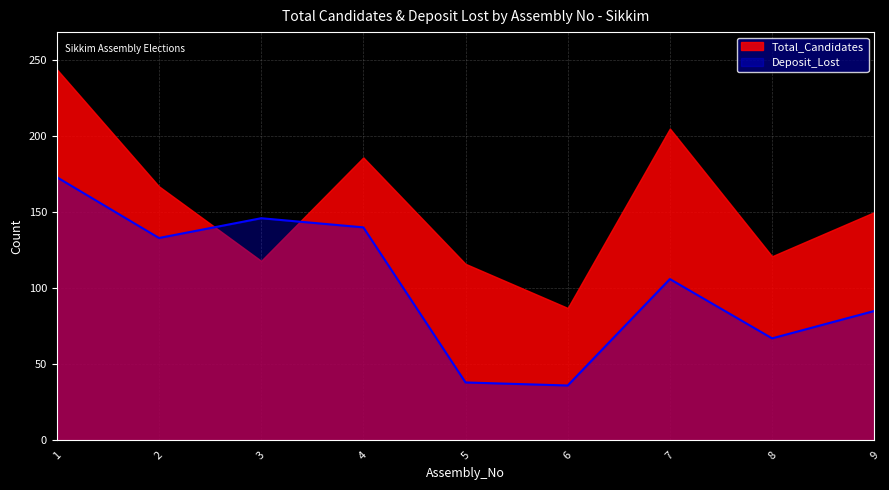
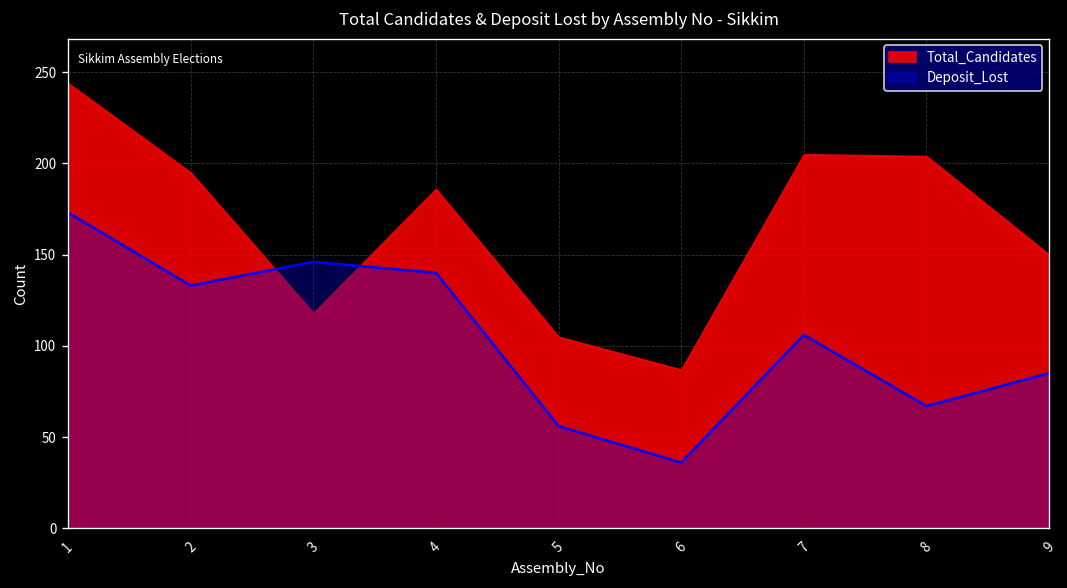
Total_Candidates, 2: 167 -> 195
Total_Candidates, 5: 116 -> 105
Deposit_Lost, 5: 38 -> 56
Total_Candidates, 8: 121 -> 204
